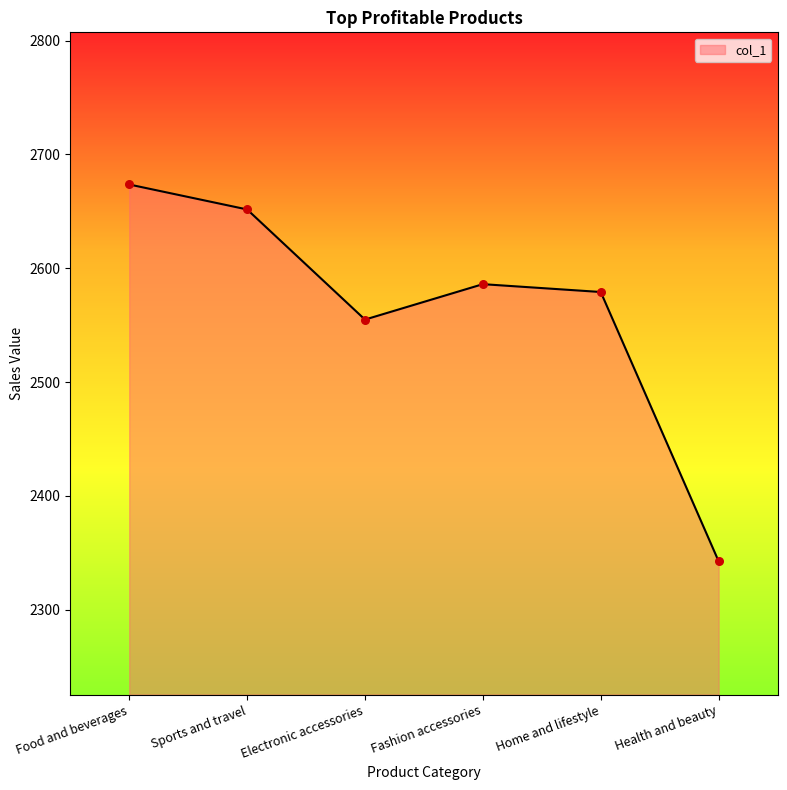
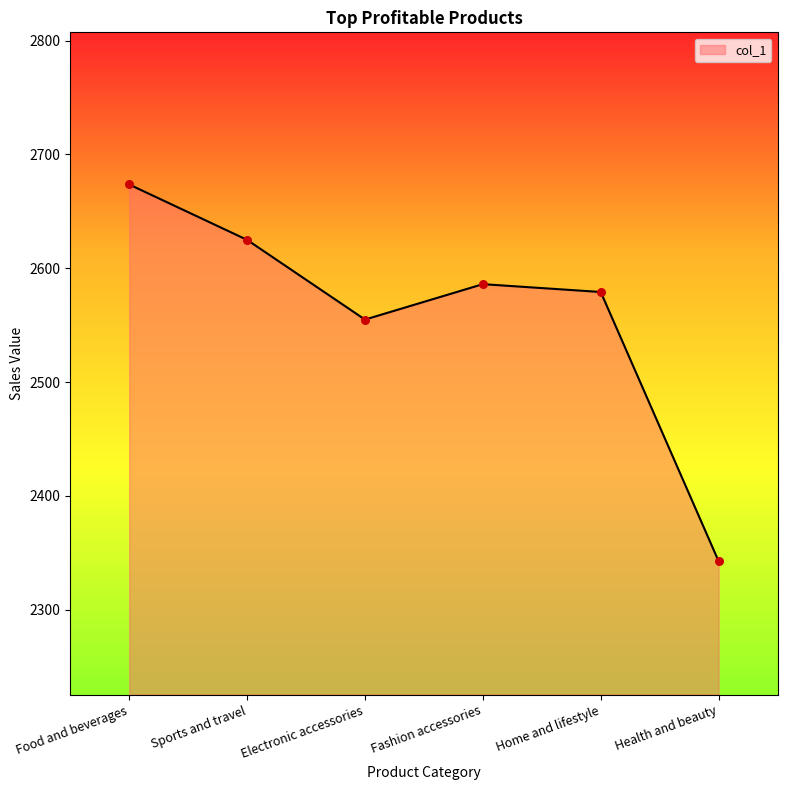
Sports and travel: 2652 -> 2625
